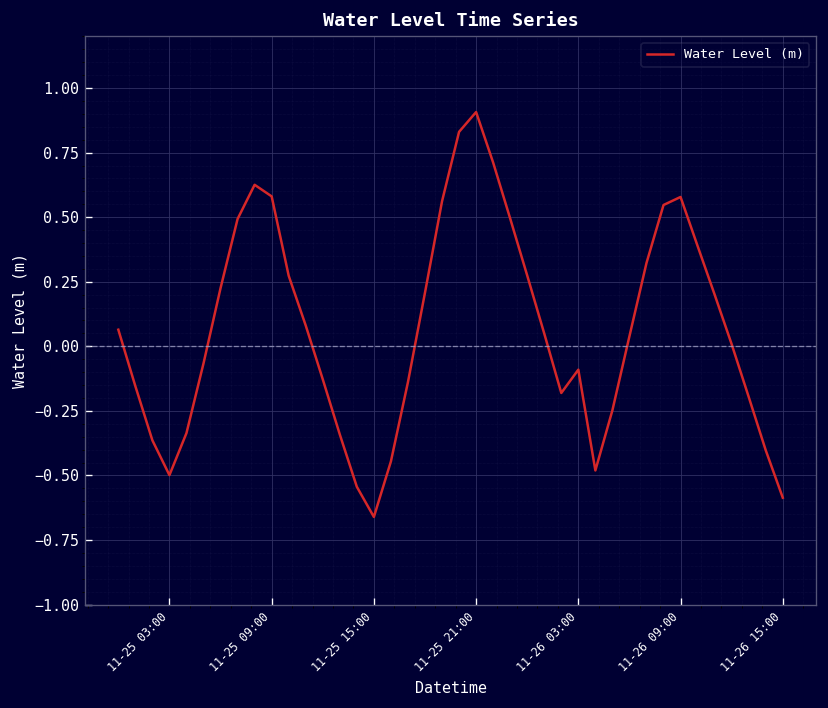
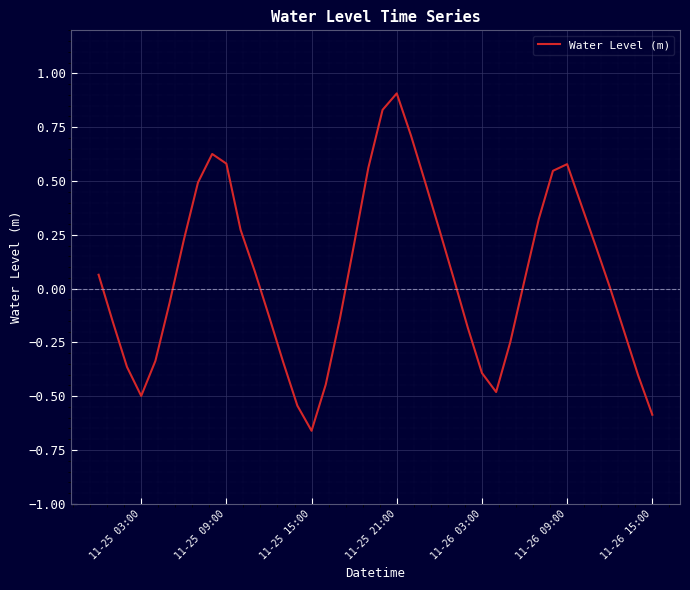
11-26 03:00: -0.09 -> -0.39
